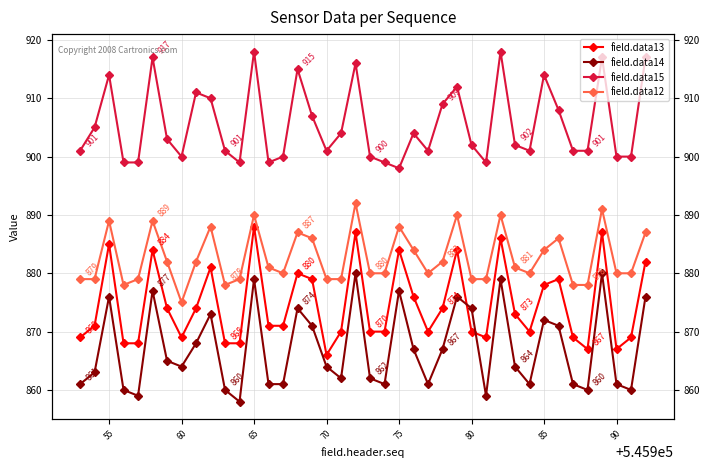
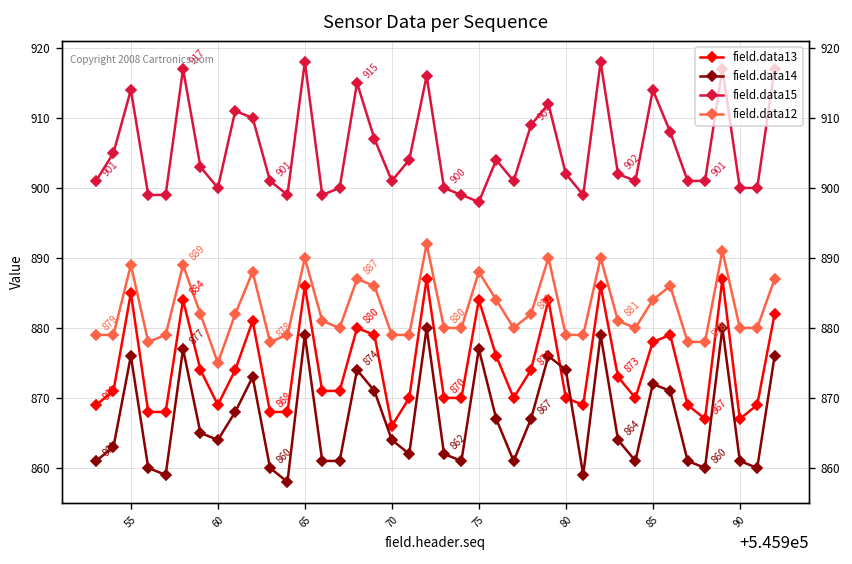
field.data13, 65: 888 -> 886
